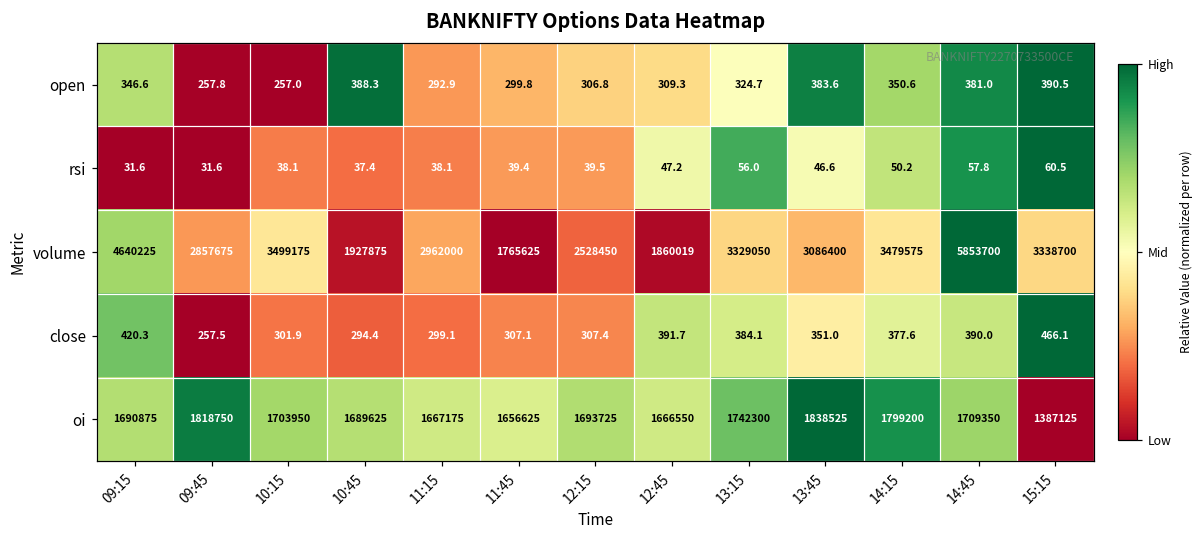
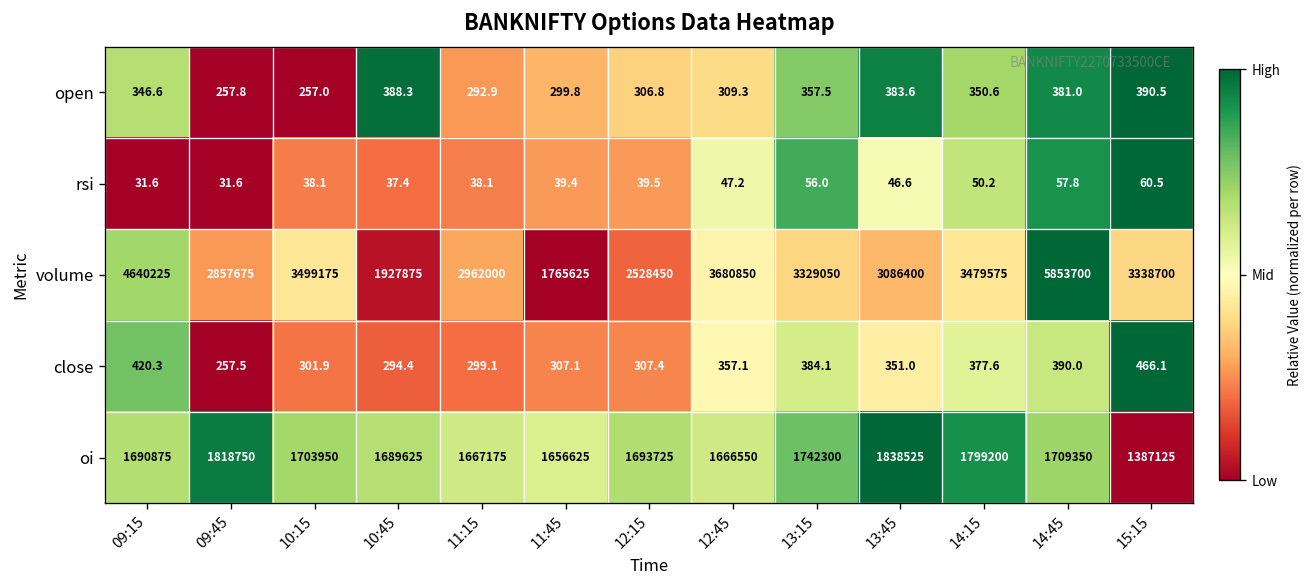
open, 13:15: 324.7 -> 357.5
volume, 12:45: 1860019 -> 3680850
close, 12:45: 391.7 -> 357.1
